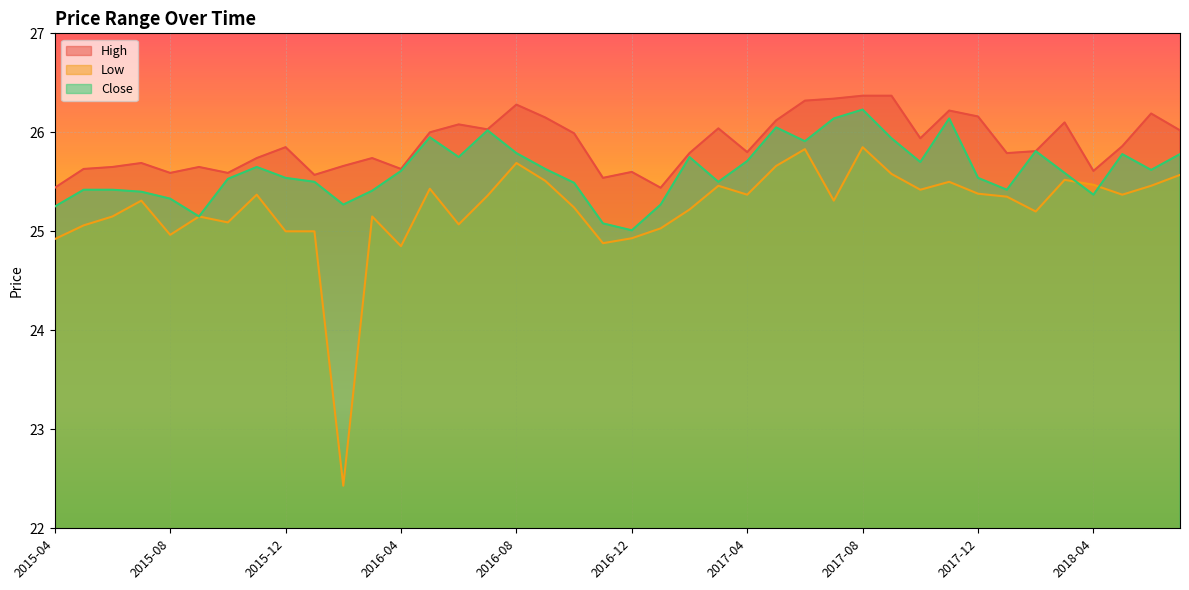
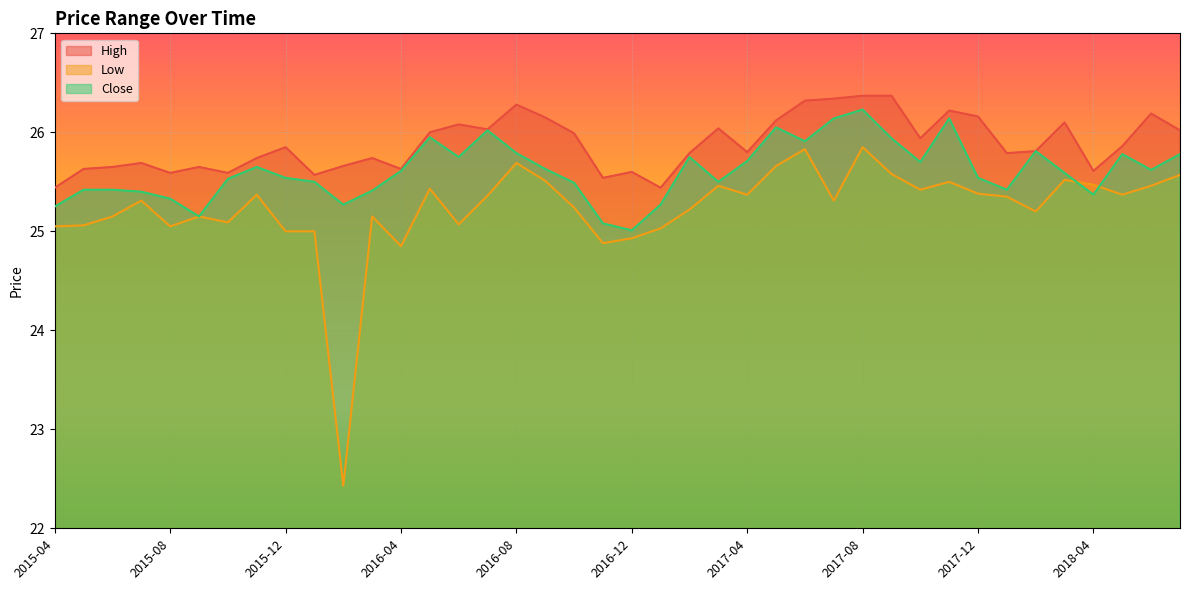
Low, 2015-04: 24.9 -> 25.0
Low, 2015-08: 24.96 -> 25.05
